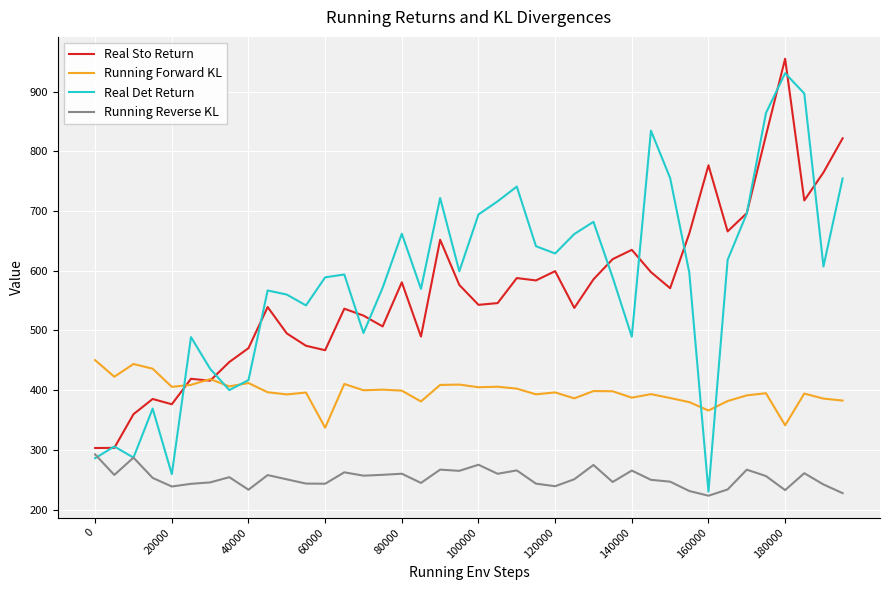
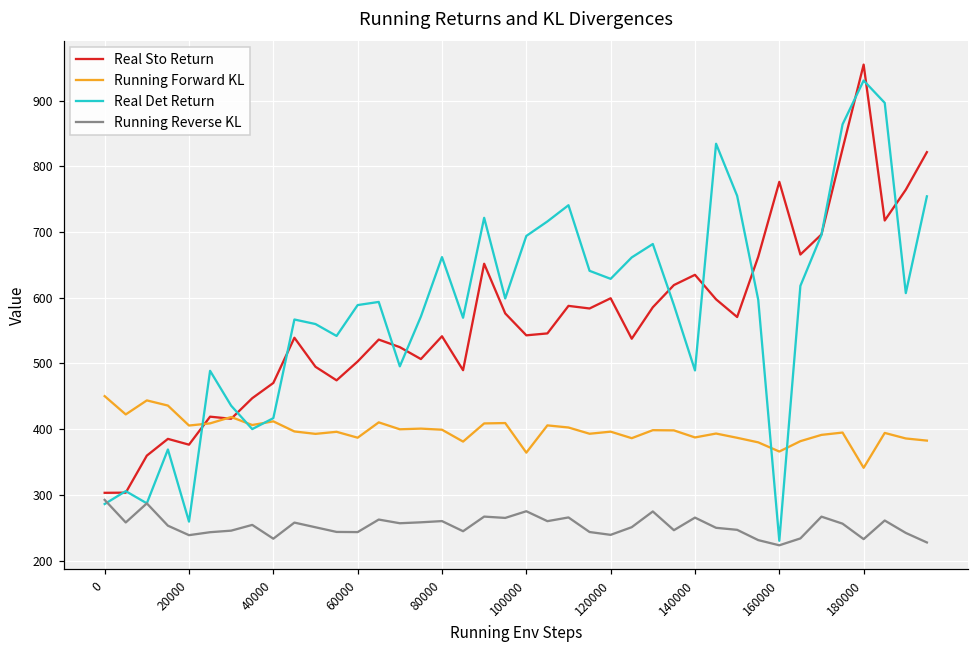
Real Sto Return, 60000: 470 -> 500
Running Forward KL, 60000: 340 -> 390
Real Sto Return, 80000: 580 -> 540
Running Forward KL, 100000: 400 -> 360
